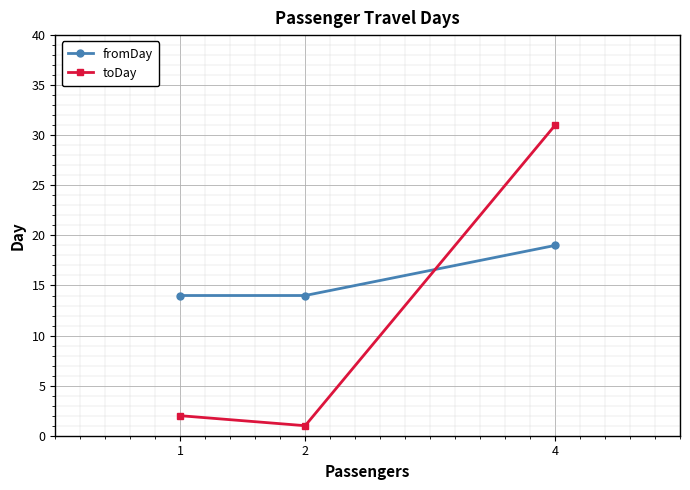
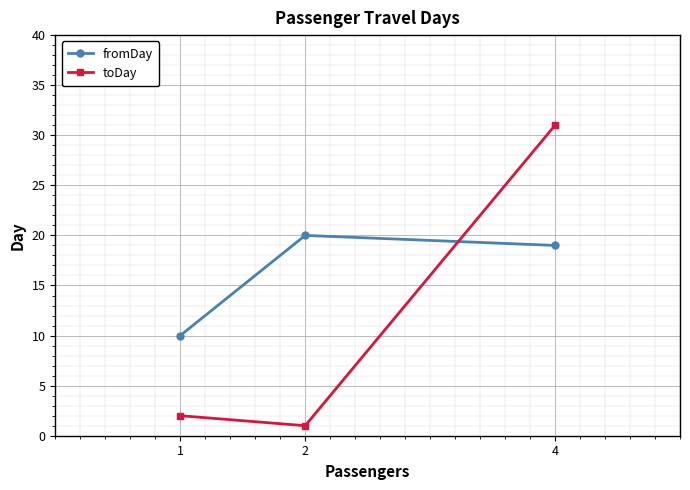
fromDay, 1: 14 -> 10
fromDay, 2: 14 -> 20
